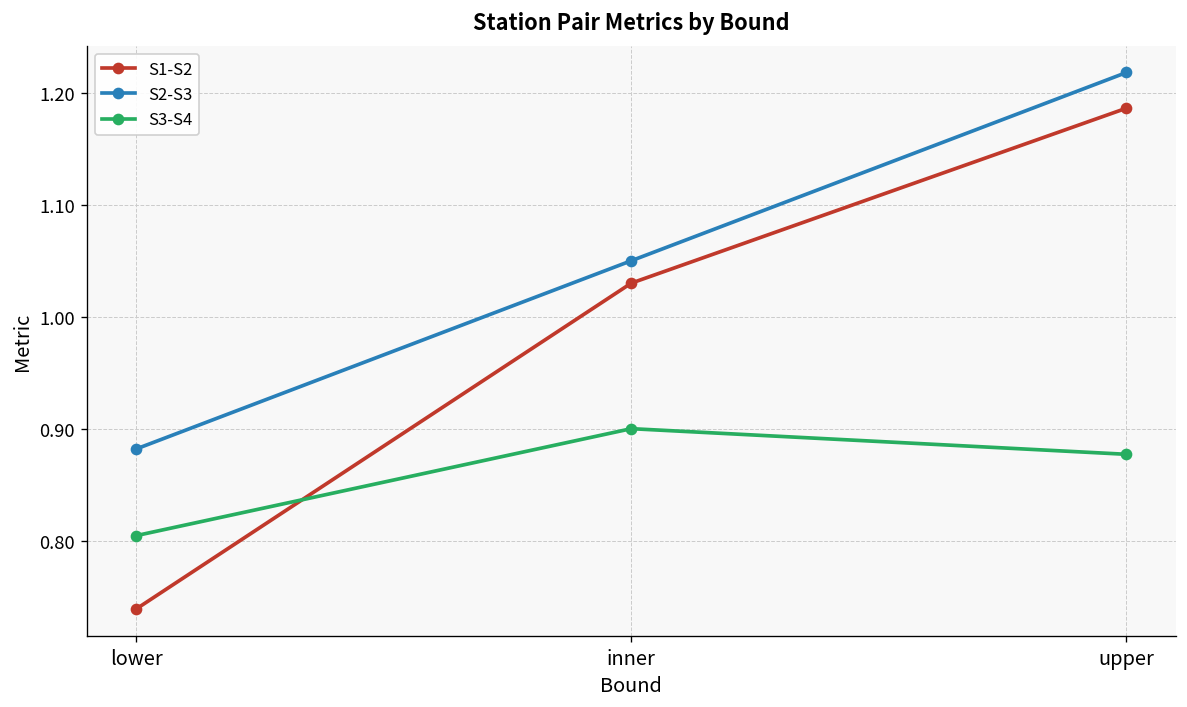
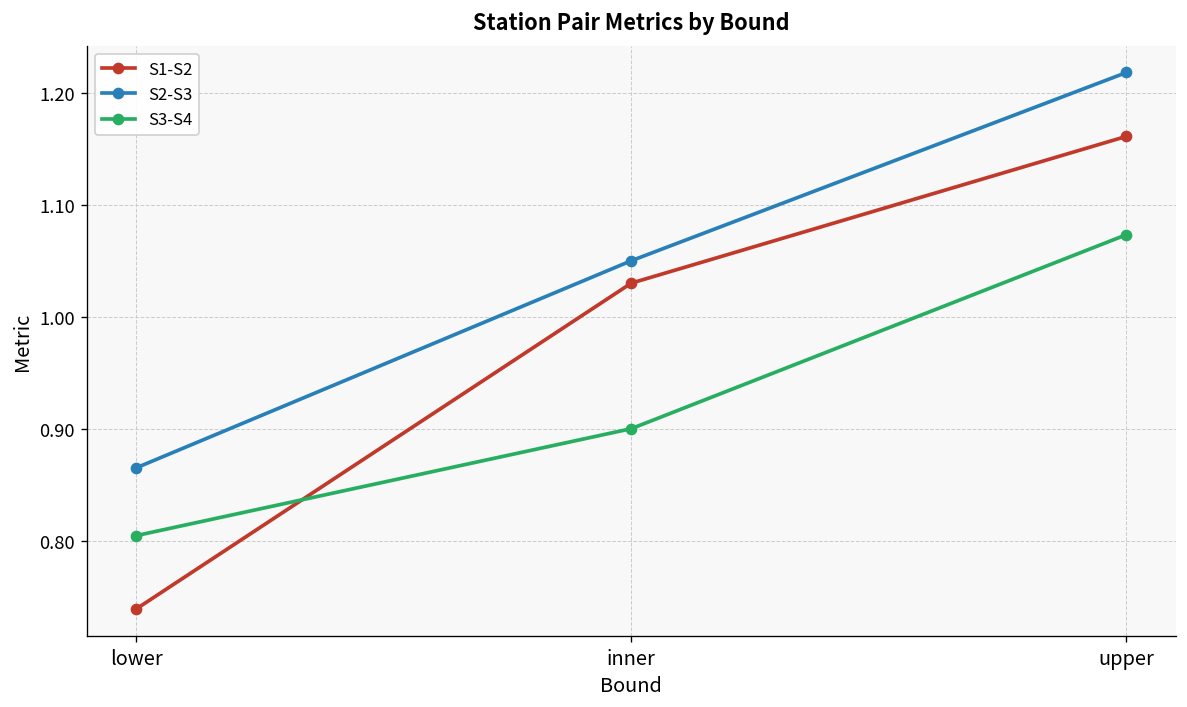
S2-S3, lower: 0.88 -> 0.86
S1-S2, upper: 1.19 -> 1.16
S3-S4, upper: 0.88 -> 1.07
